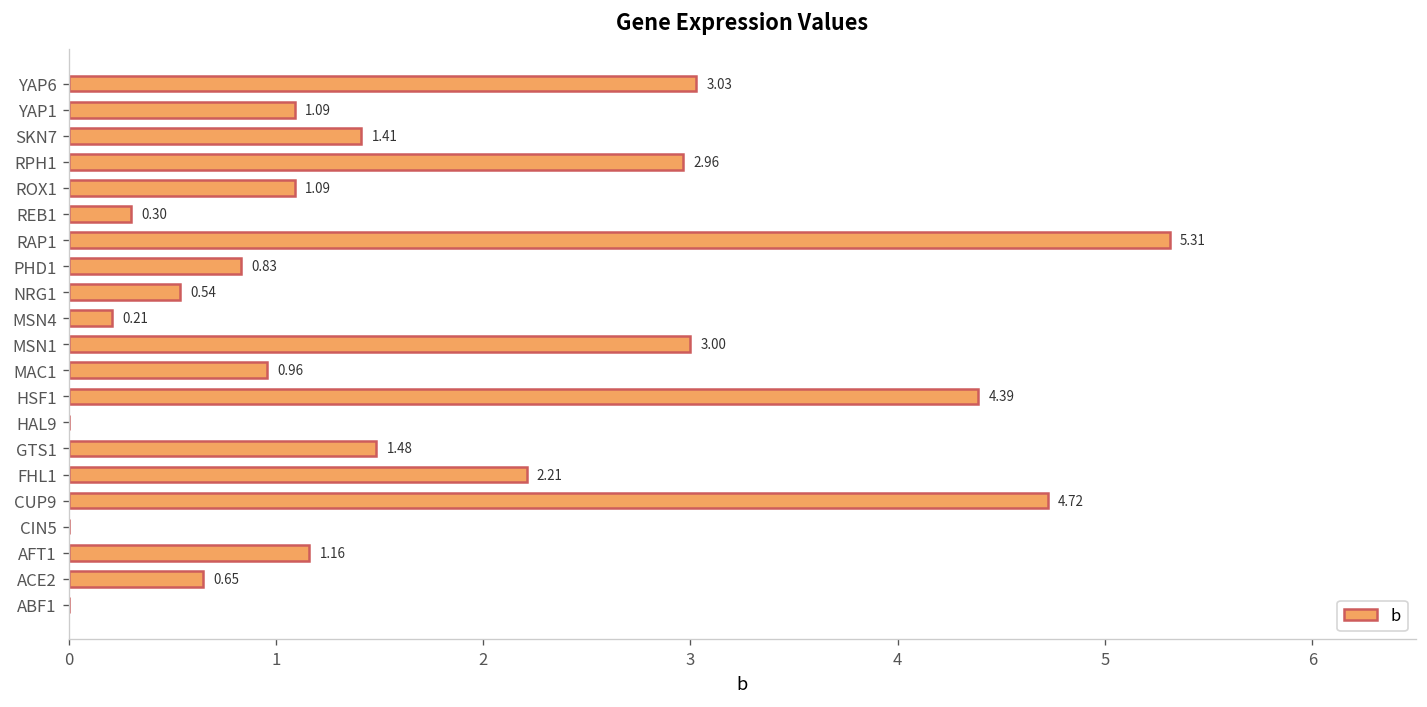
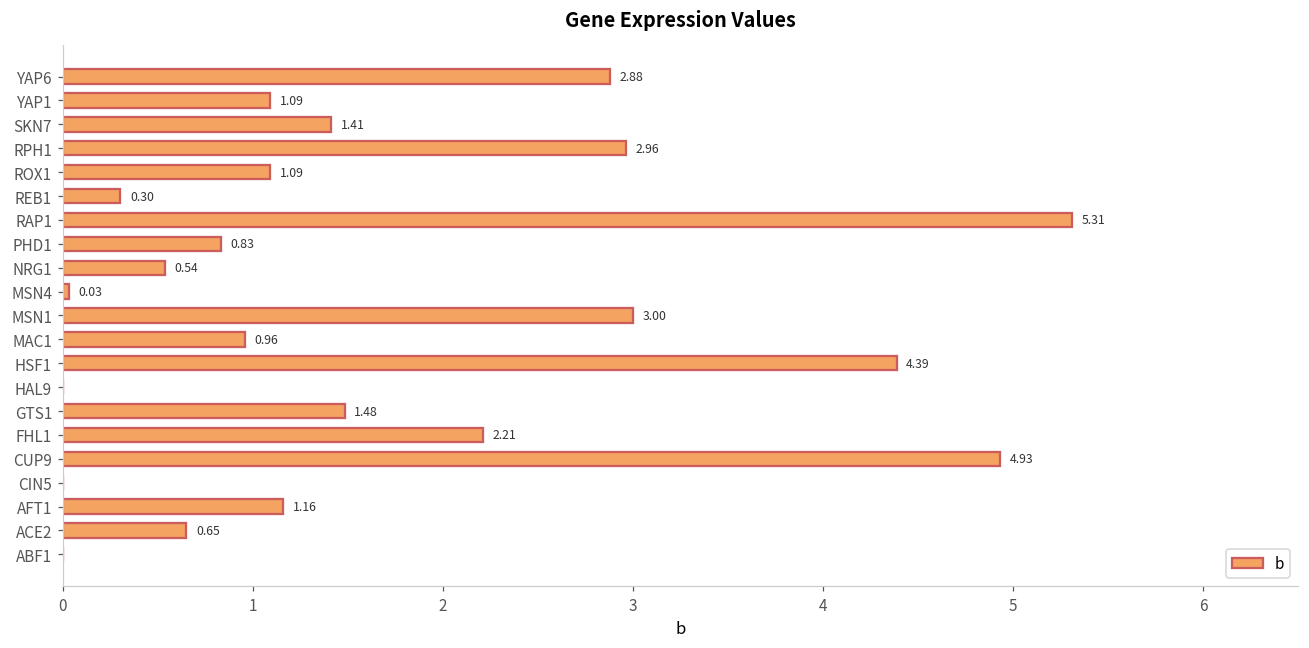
YAP6: 3.03 -> 2.88
MSN4: 0.21 -> 0.03
CUP9: 4.72 -> 4.93
